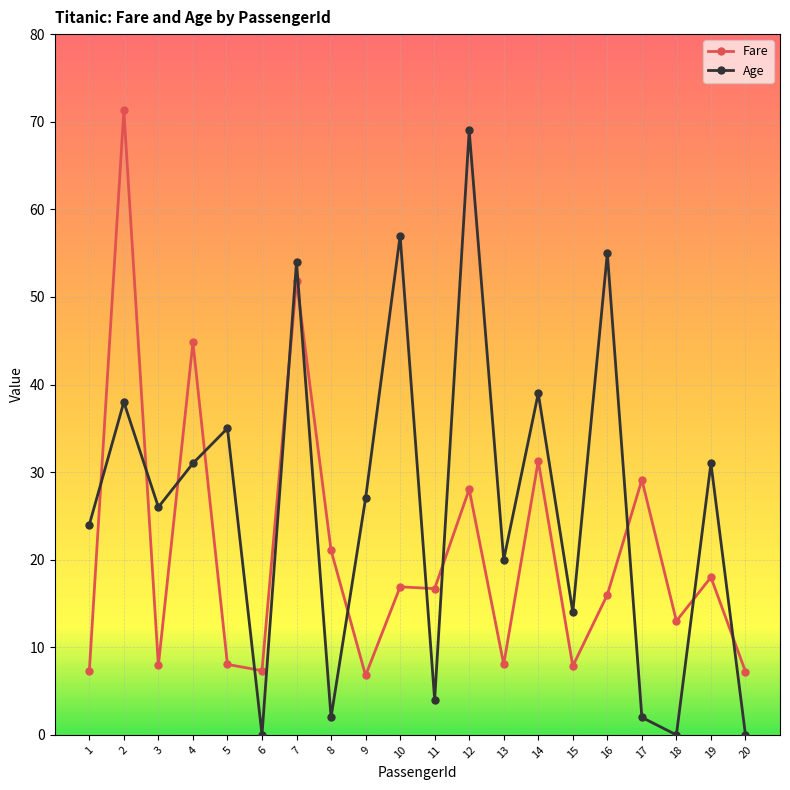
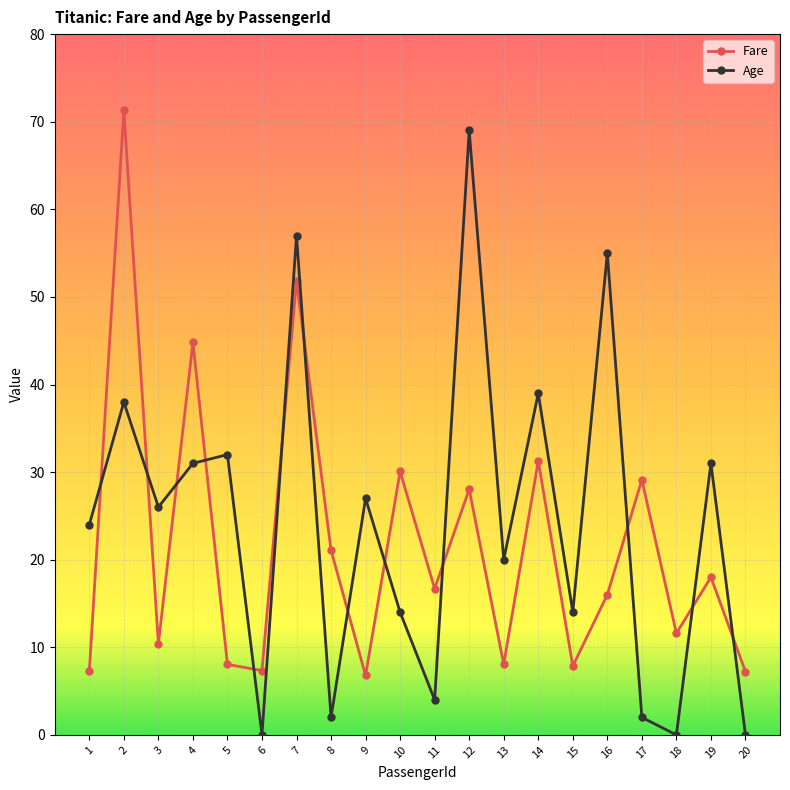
Fare, 3: 8 -> 10
Age, 5: 35 -> 32
Age, 7: 54 -> 57
Fare, 10: 17 -> 30
Age, 10: 57 -> 14
Fare, 18: 13 -> 12
